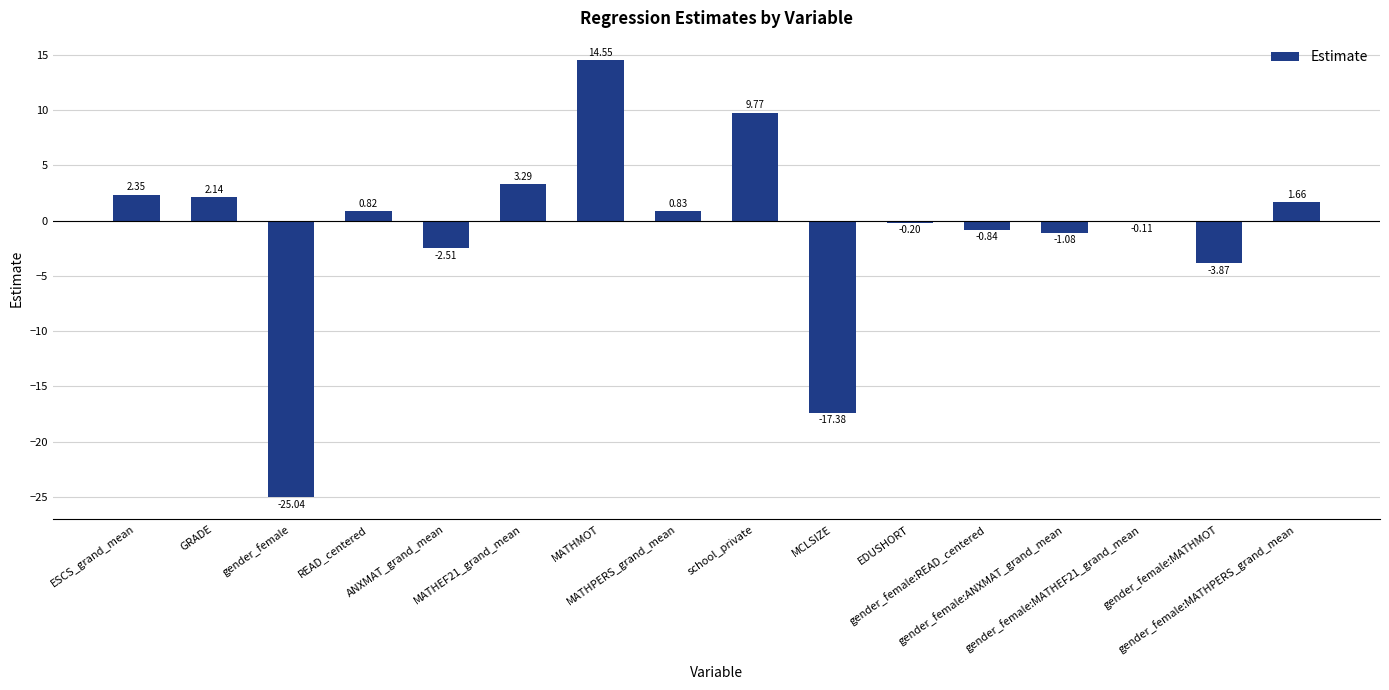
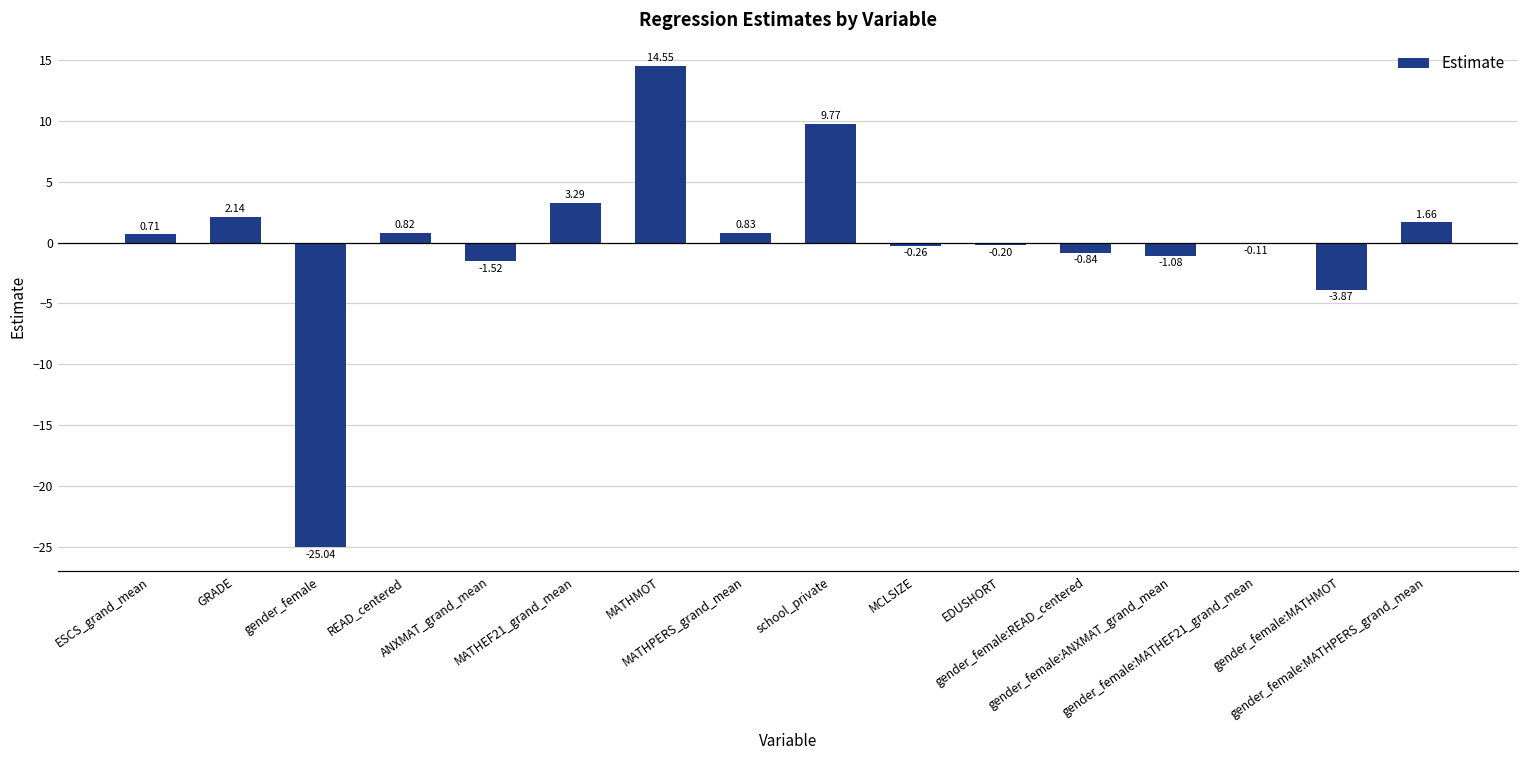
ESCS_grand_mean: 2.35 -> 0.71
ANXMAT_grand_mean: -2.51 -> -1.52
MCLSIZE: -17.38 -> -0.26
